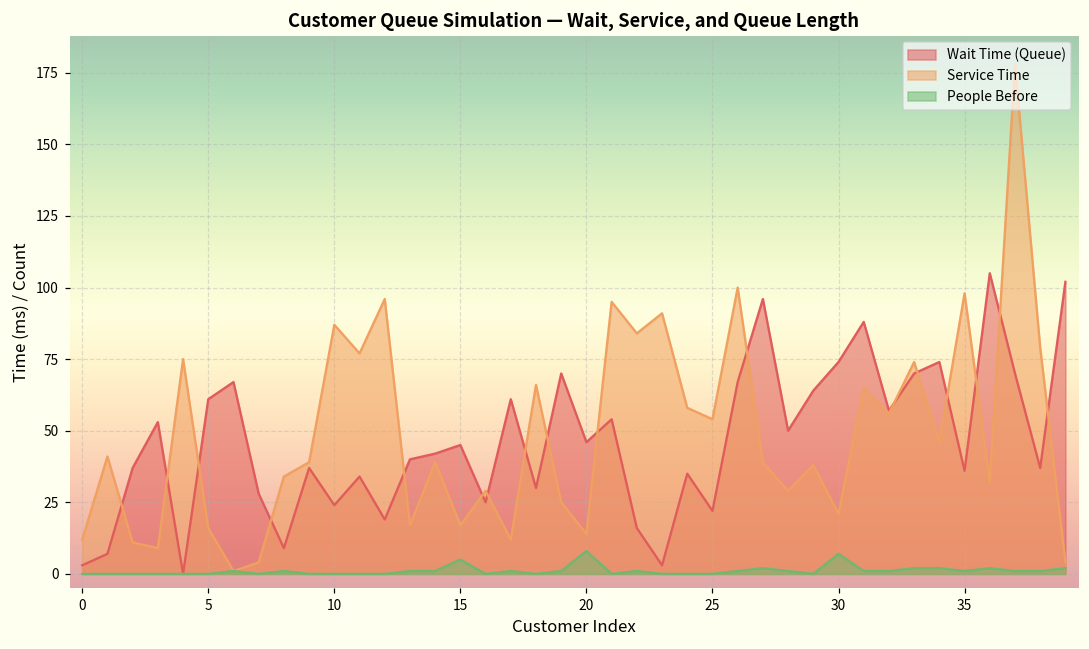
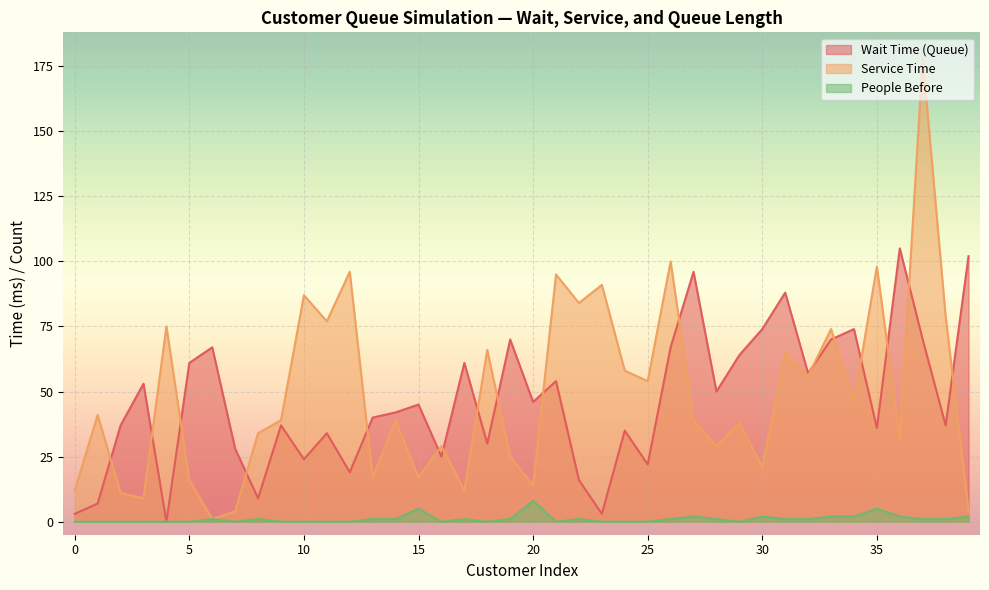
People Before, 30: 7 -> 2
People Before, 35: 1 -> 5
